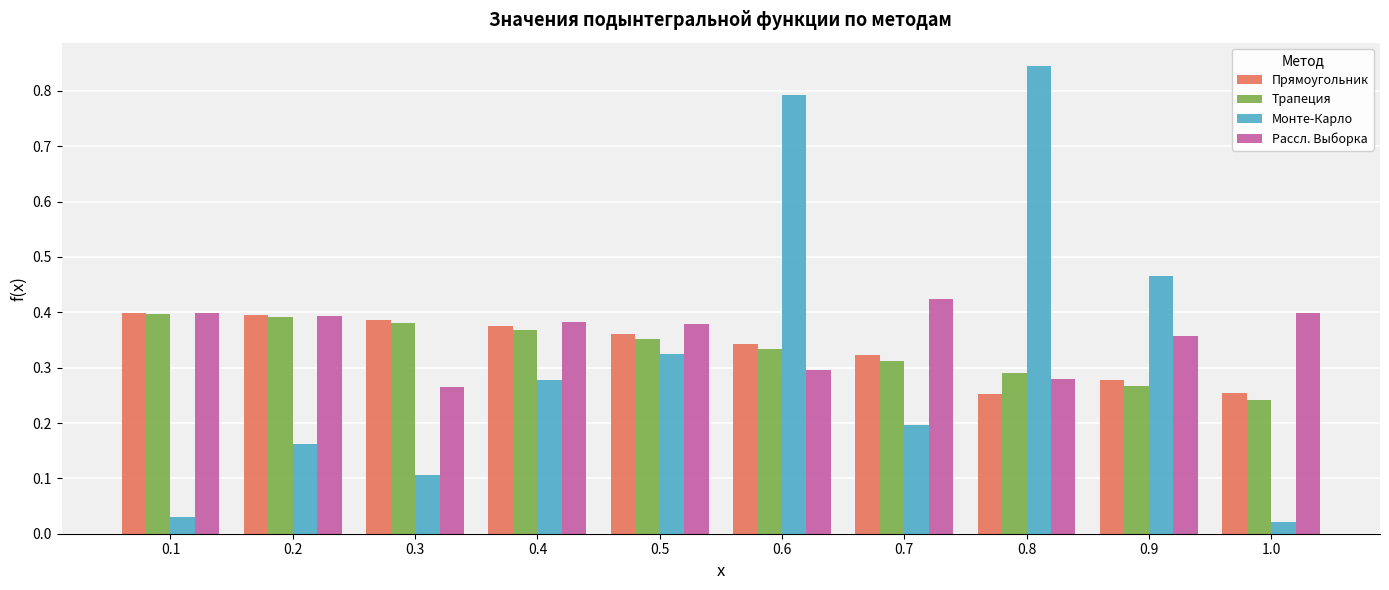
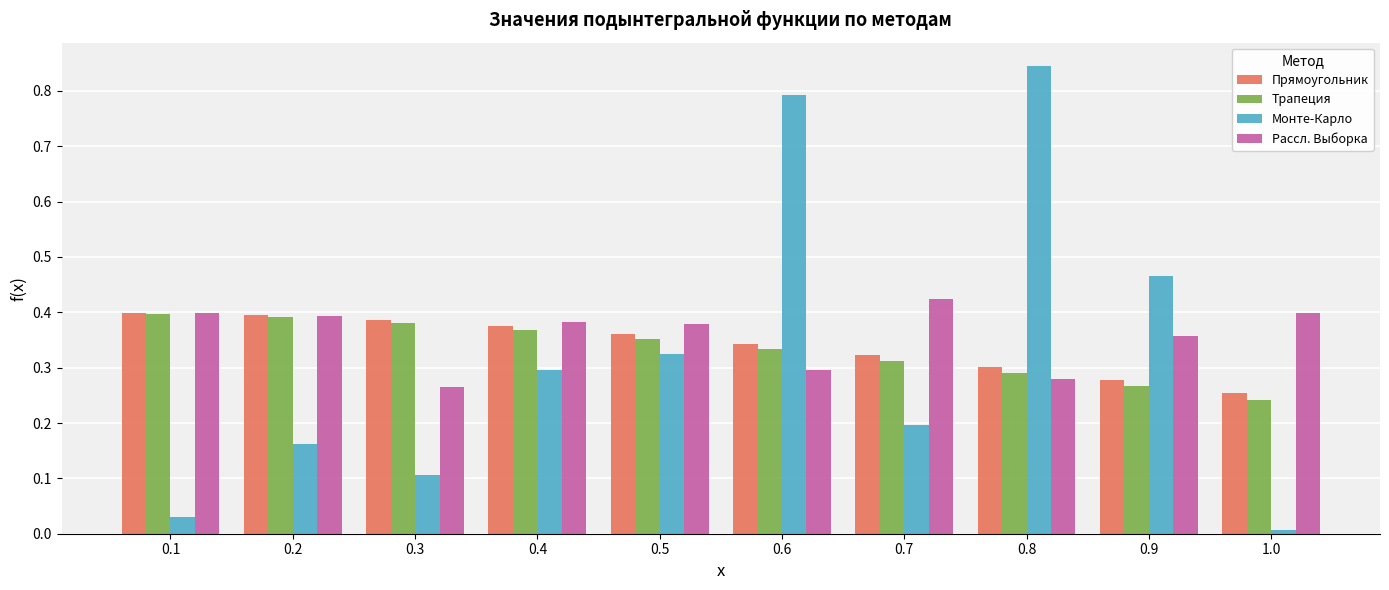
Монте-Карло, 0.4: 0.28 -> 0.30
Прямоугольник, 0.8: 0.25 -> 0.30
Монте-Карло, 1.0: 0.02 -> 0.01
